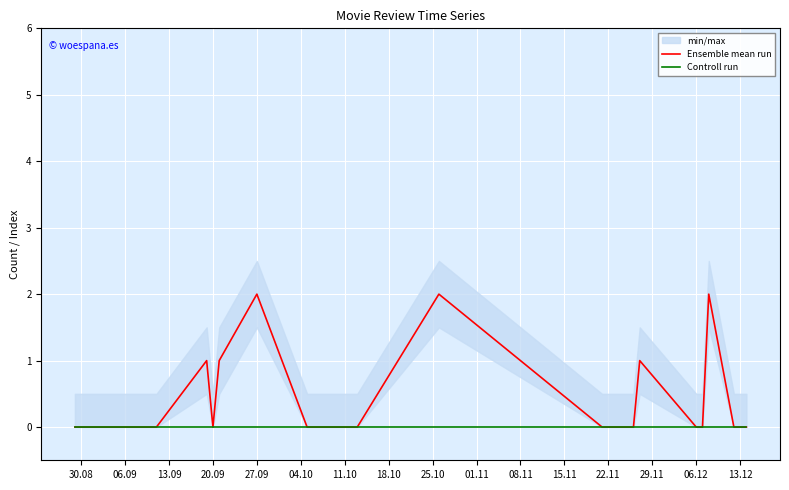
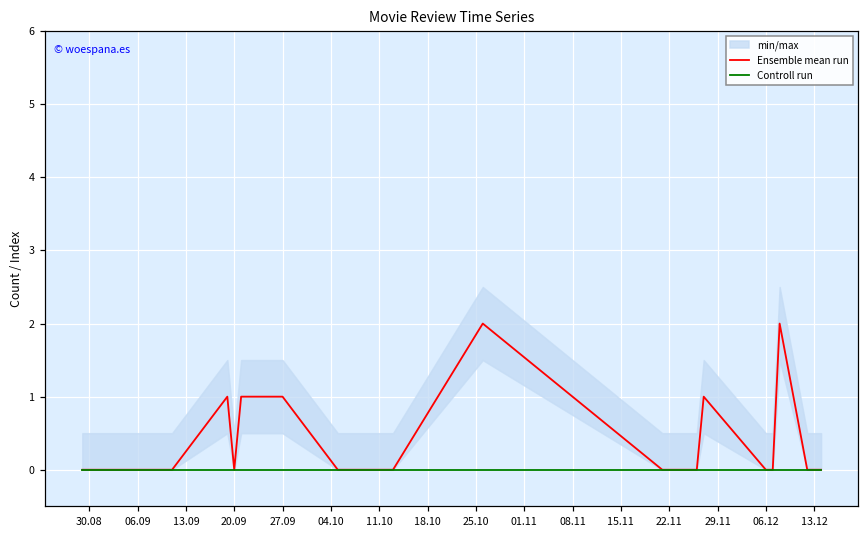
Ensemble mean run, 27.09: 2 -> 1
